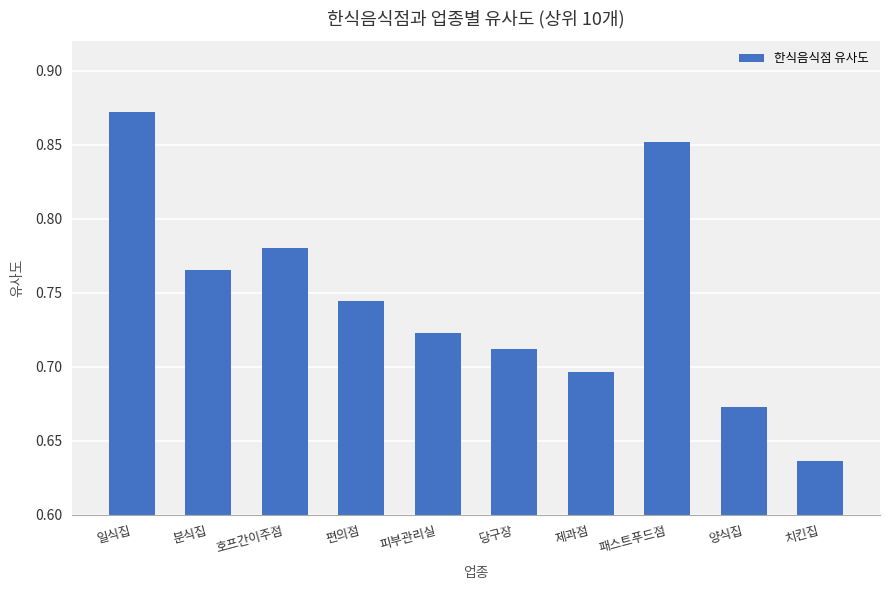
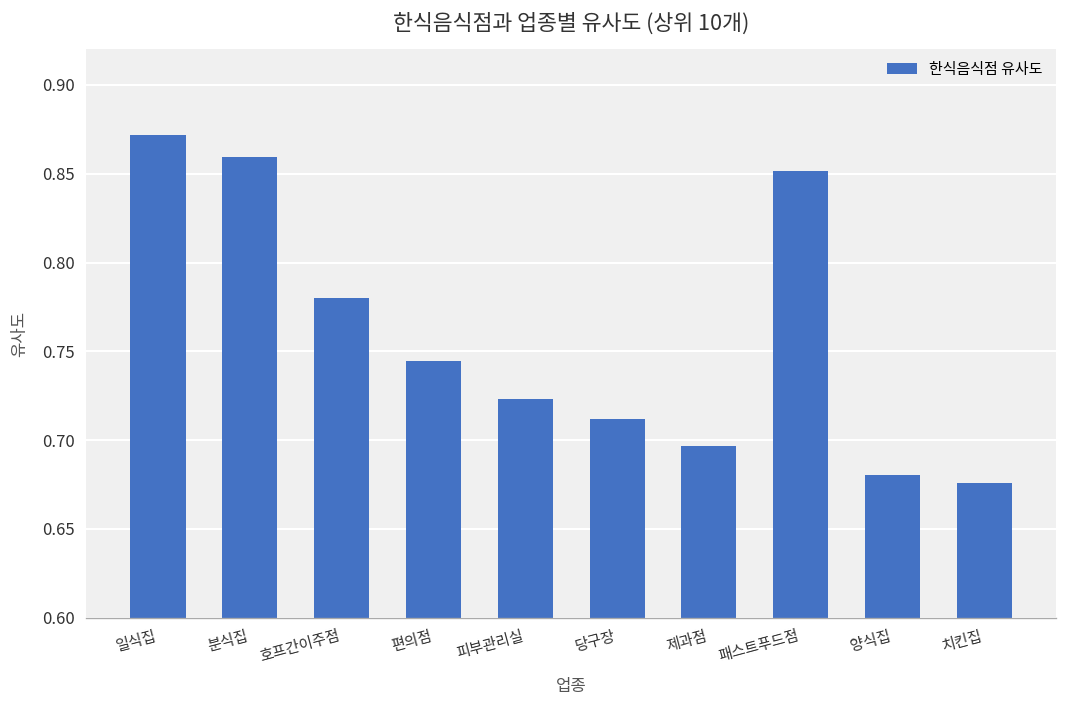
분식집: 0.765 -> 0.859
양식집: 0.673 -> 0.681
치킨집: 0.636 -> 0.676
